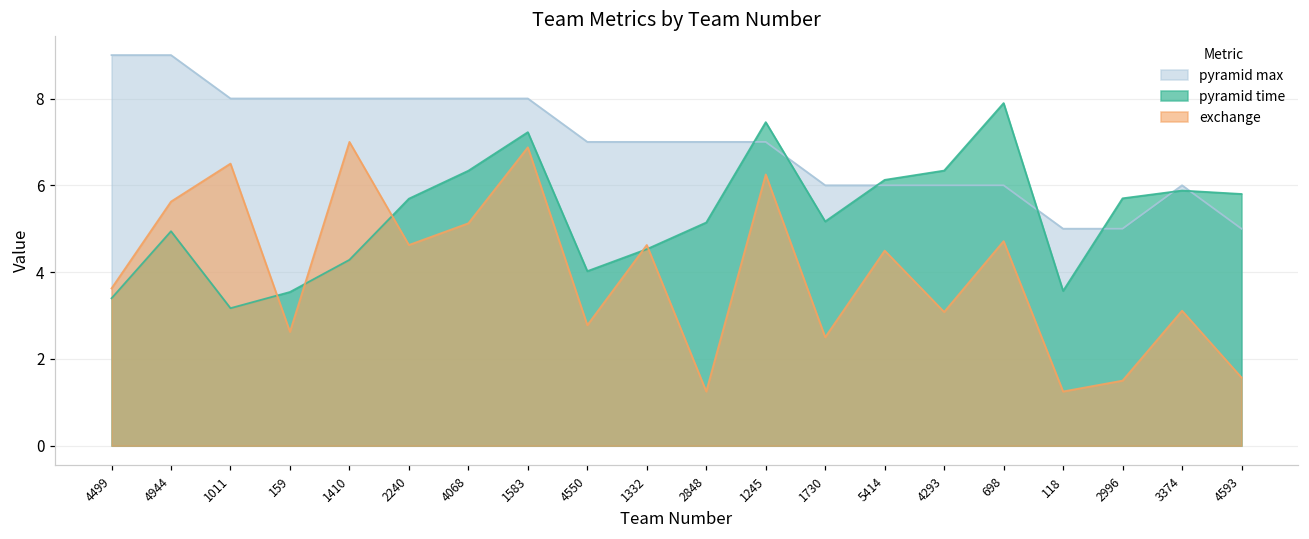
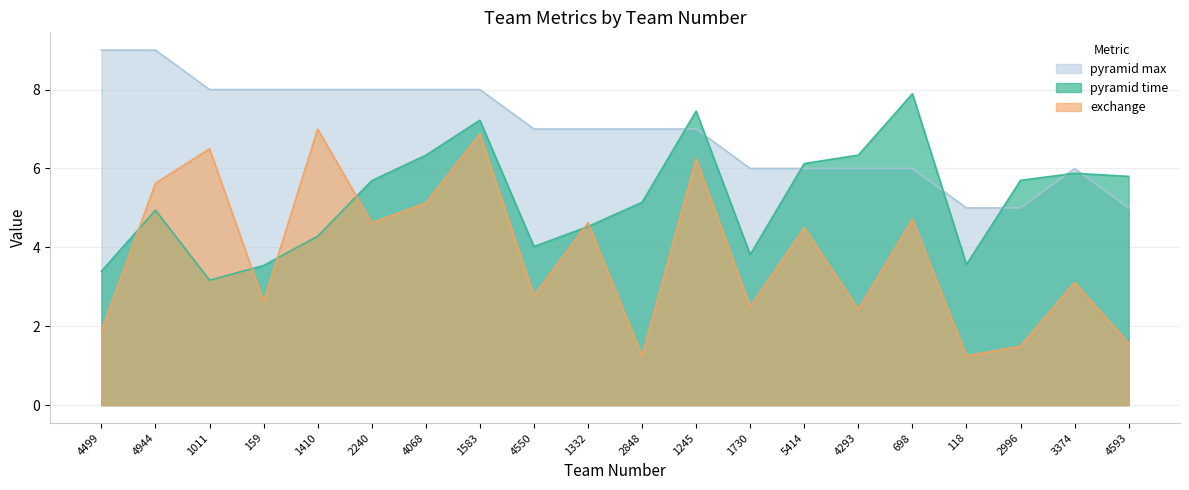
exchange, 4499: 3.6 -> 1.9
pyramid time, 1730: 5.2 -> 3.8
exchange, 4293: 3.1 -> 2.4
